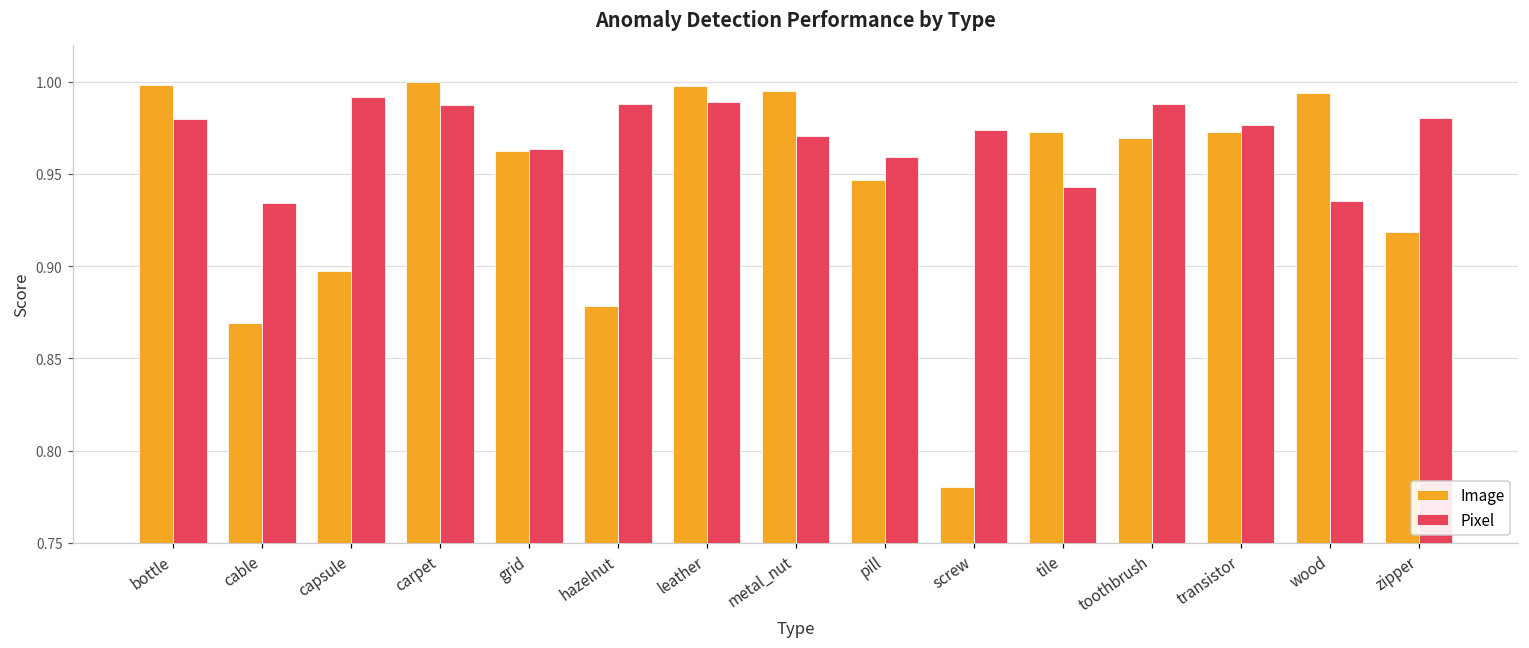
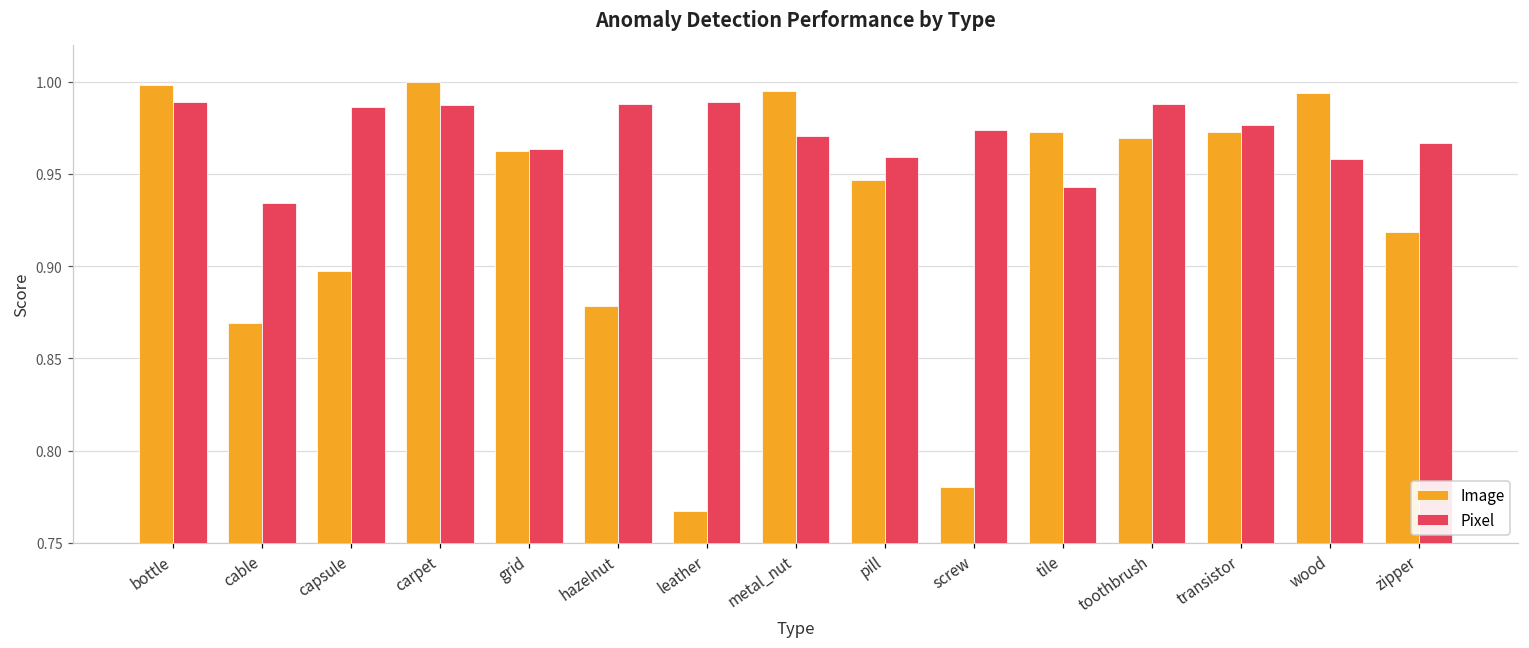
Pixel, bottle: 0.980 -> 0.989
Pixel, capsule: 0.992 -> 0.986
Image, leather: 0.998 -> 0.767
Pixel, wood: 0.935 -> 0.958
Pixel, zipper: 0.980 -> 0.967
